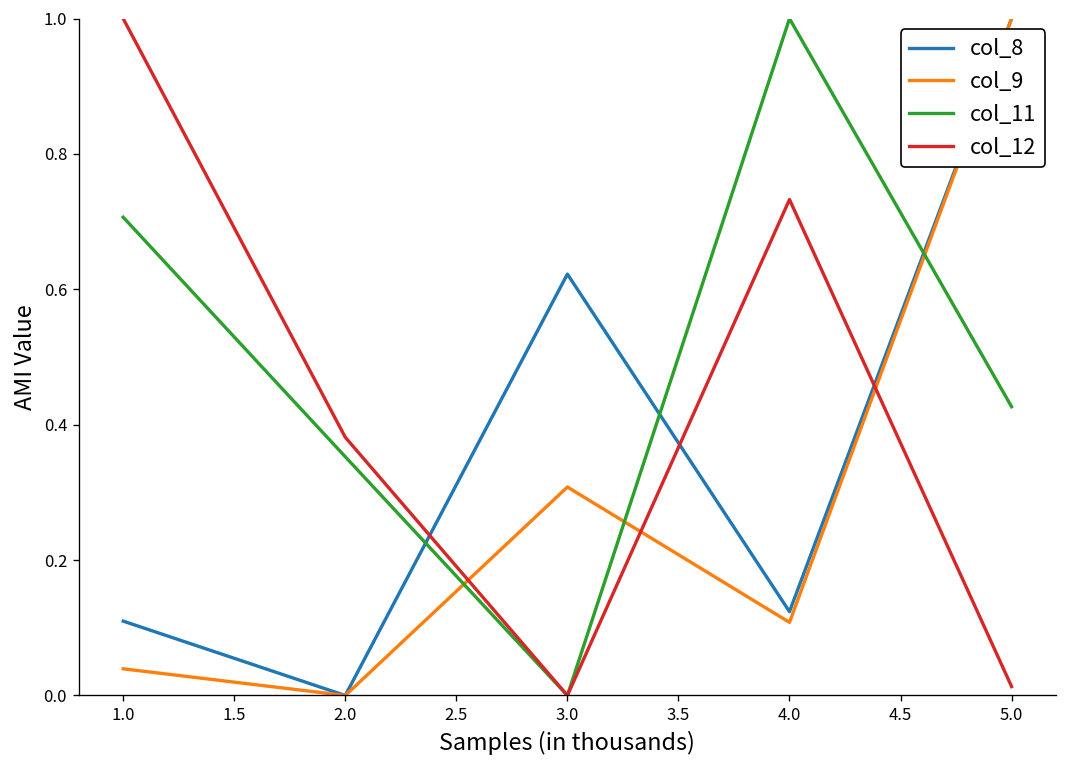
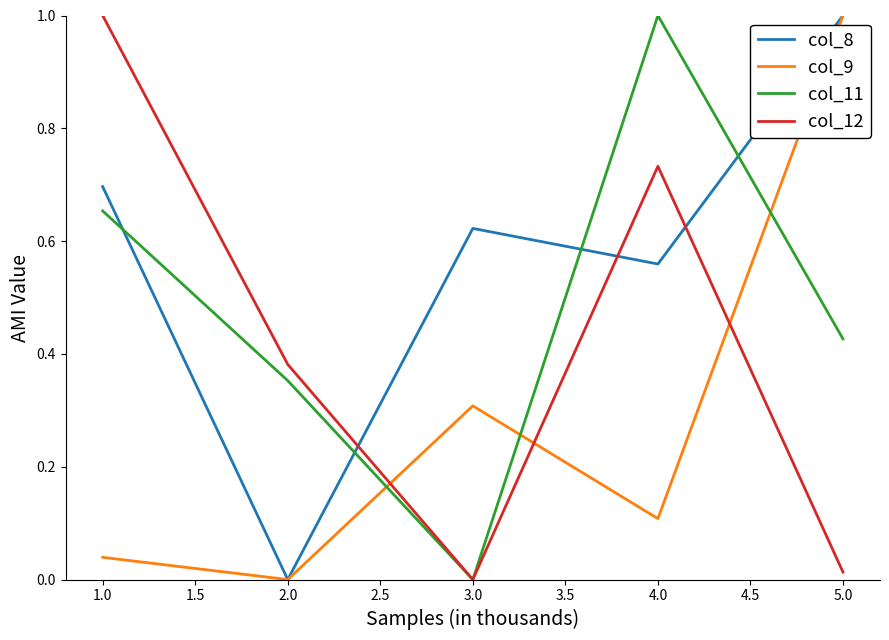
col_8, 1.0: 0.11 -> 0.70
col_11, 1.0: 0.71 -> 0.65
col_8, 4.0: 0.12 -> 0.56
